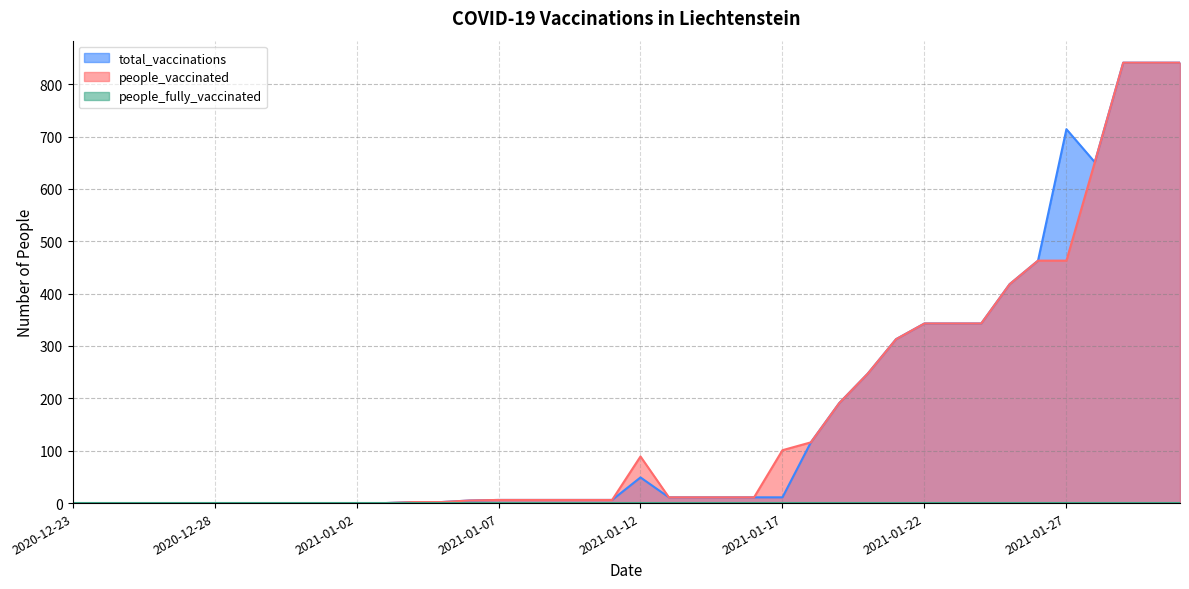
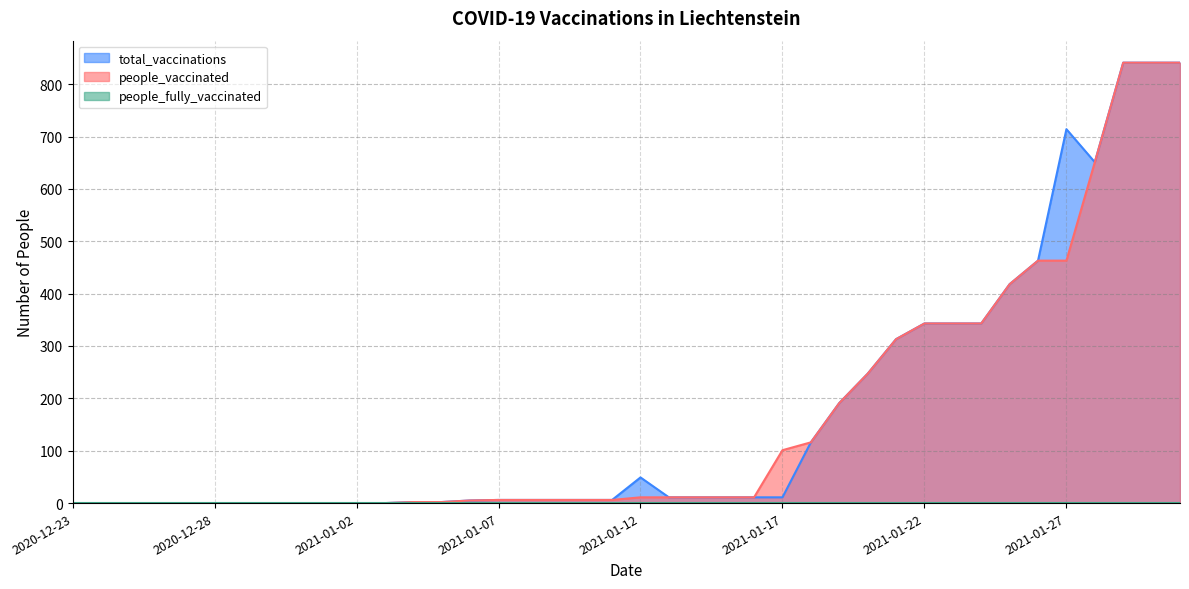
people_vaccinated, 2021-01-12: 90 -> 10
